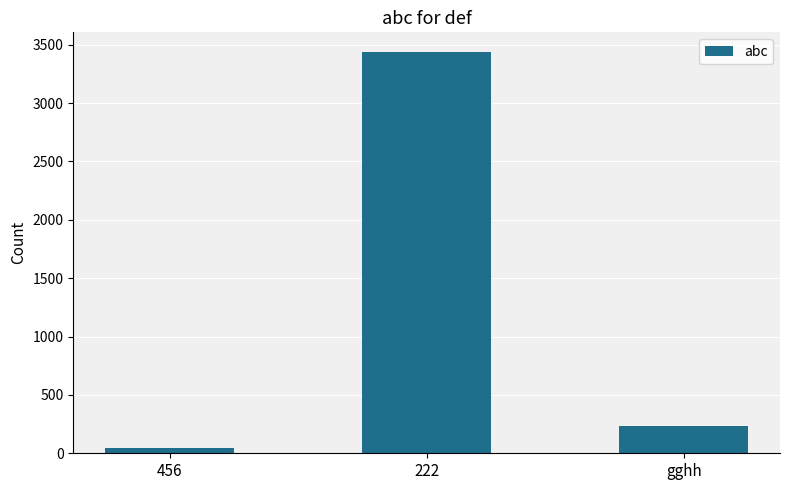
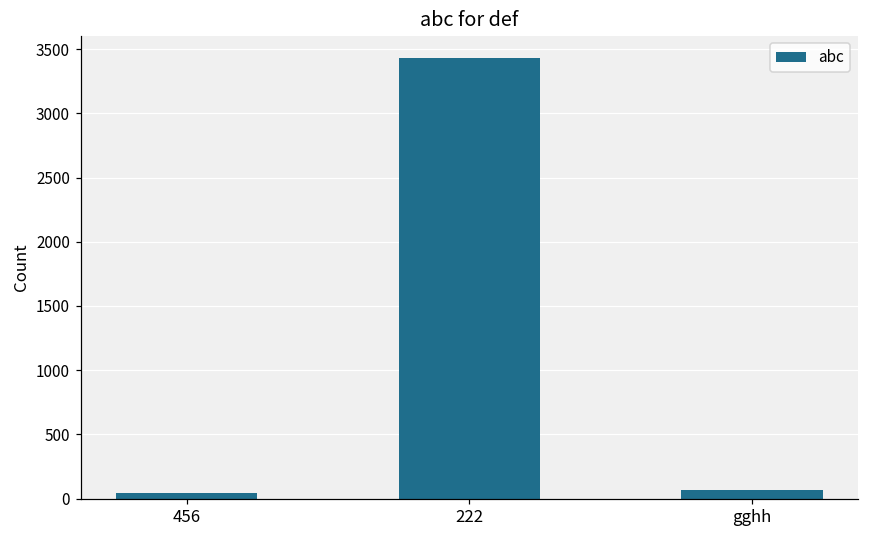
gghh: 230 -> 70
